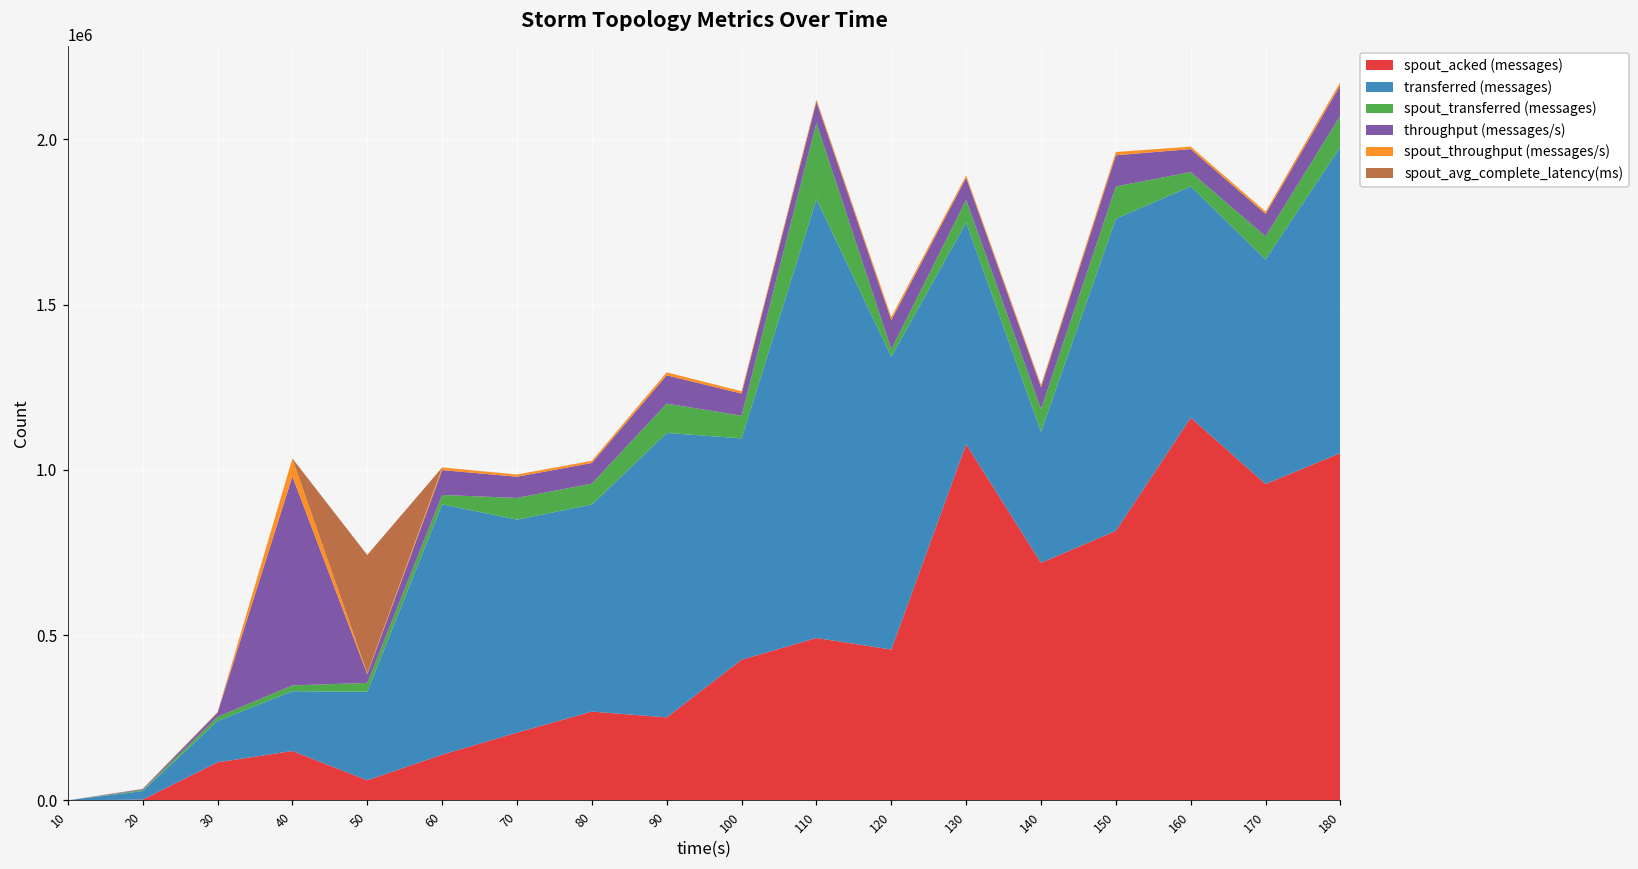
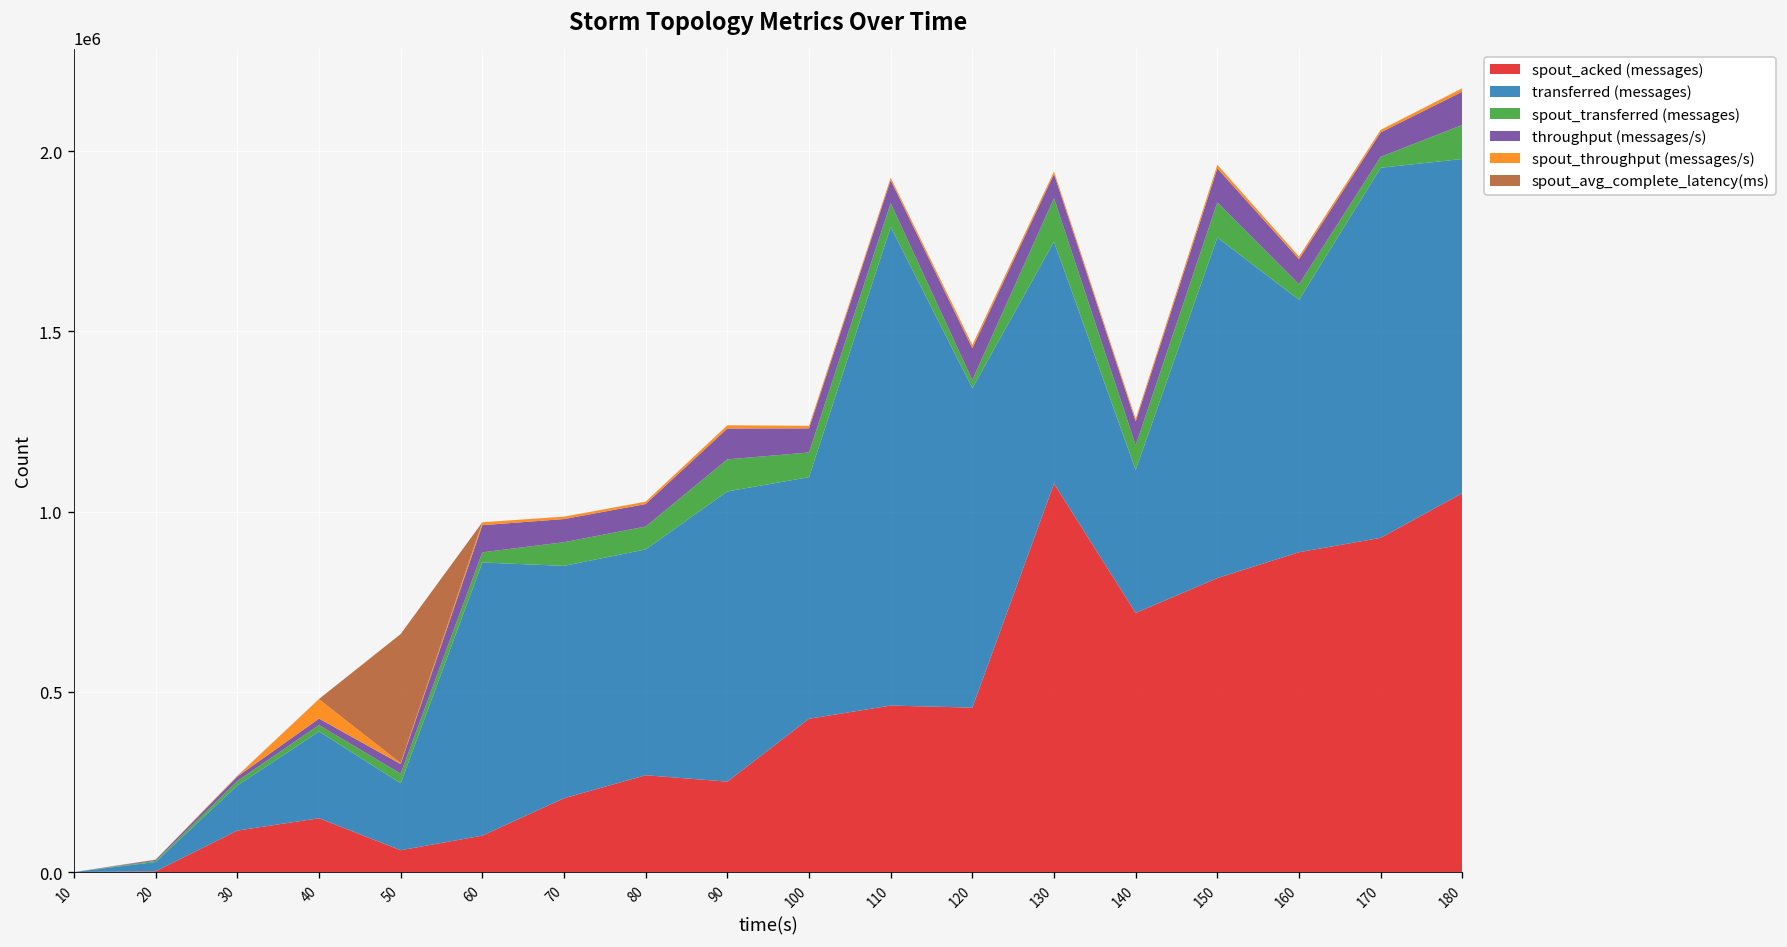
transferred (messages), 40: 180000 -> 240000
throughput (messages/s), 40: 630000 -> 20000
transferred (messages), 50: 270000 -> 190000
spout_acked (messages), 60: 140000 -> 100000
transferred (messages), 90: 860000 -> 810000
spout_acked (messages), 110: 490000 -> 460000
spout_transferred (messages), 110: 230000 -> 70000
spout_transferred (messages), 130: 70000 -> 120000
spout_acked (messages), 160: 1160000 -> 890000
spout_acked (messages), 170: 960000 -> 930000
transferred (messages), 170: 680000 -> 1030000
spout_transferred (messages), 170: 70000 -> 30000
